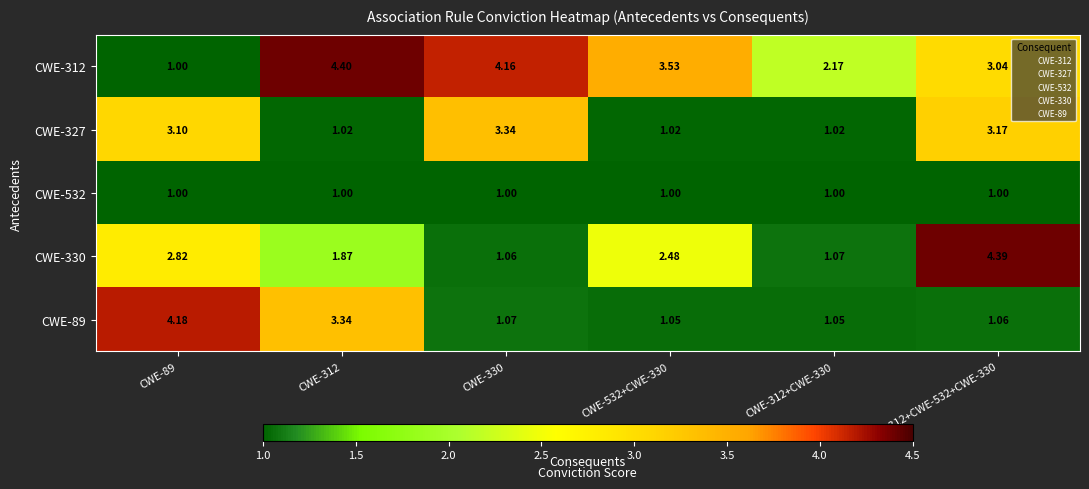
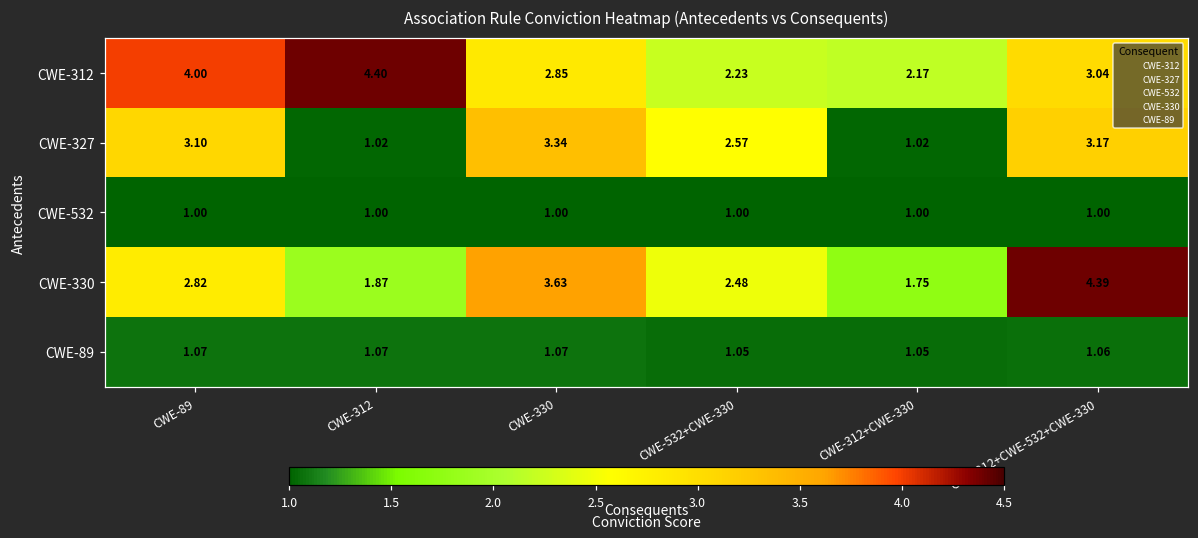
CWE-312, CWE-89: 1.00 -> 4.00
CWE-312, CWE-330: 4.16 -> 2.85
CWE-312, CWE-532+CWE-330: 3.53 -> 2.23
CWE-327, CWE-532+CWE-330: 1.02 -> 2.57
CWE-330, CWE-330: 1.06 -> 3.63
CWE-330, CWE-312+CWE-330: 1.07 -> 1.75
CWE-89, CWE-89: 4.18 -> 1.07
CWE-89, CWE-312: 3.34 -> 1.07
